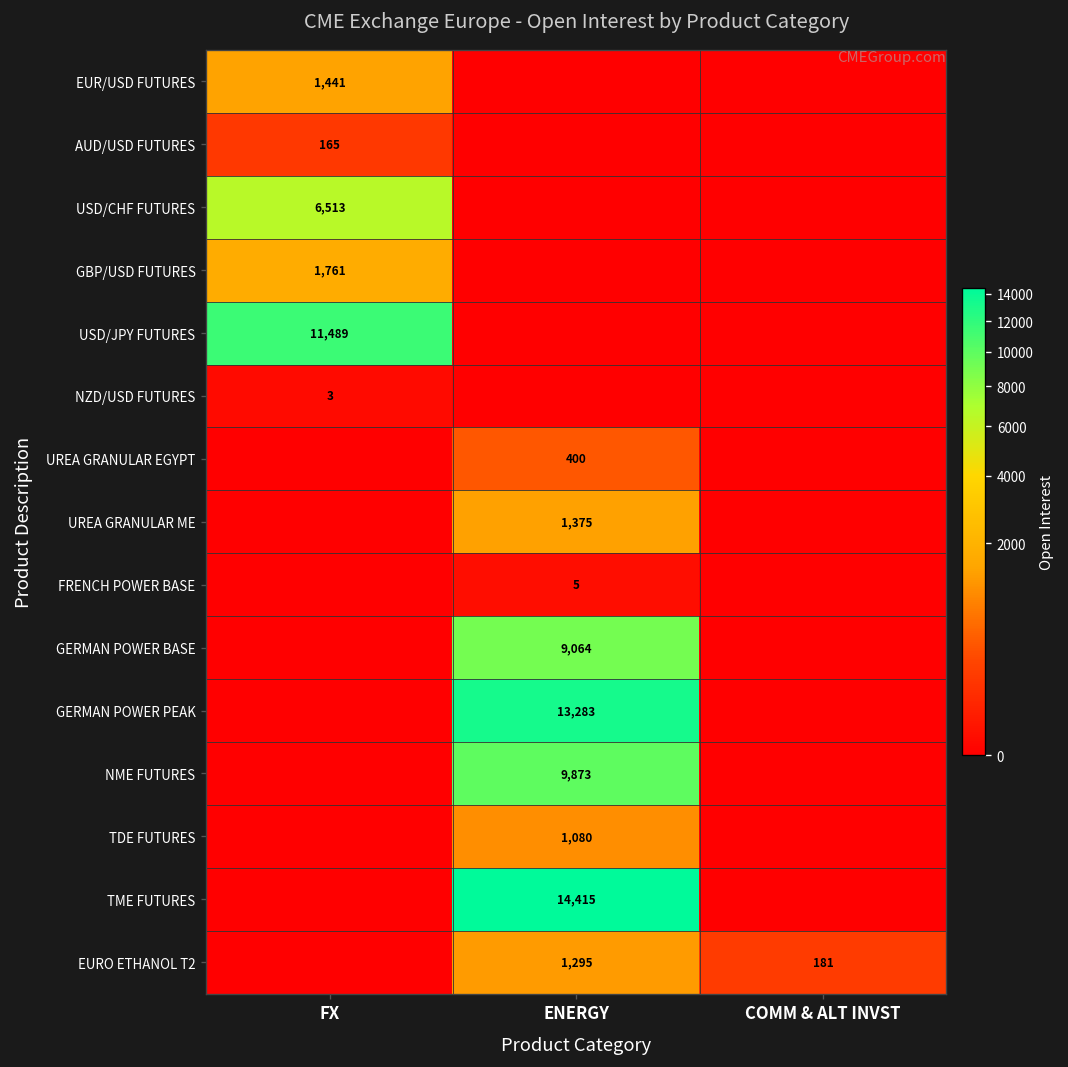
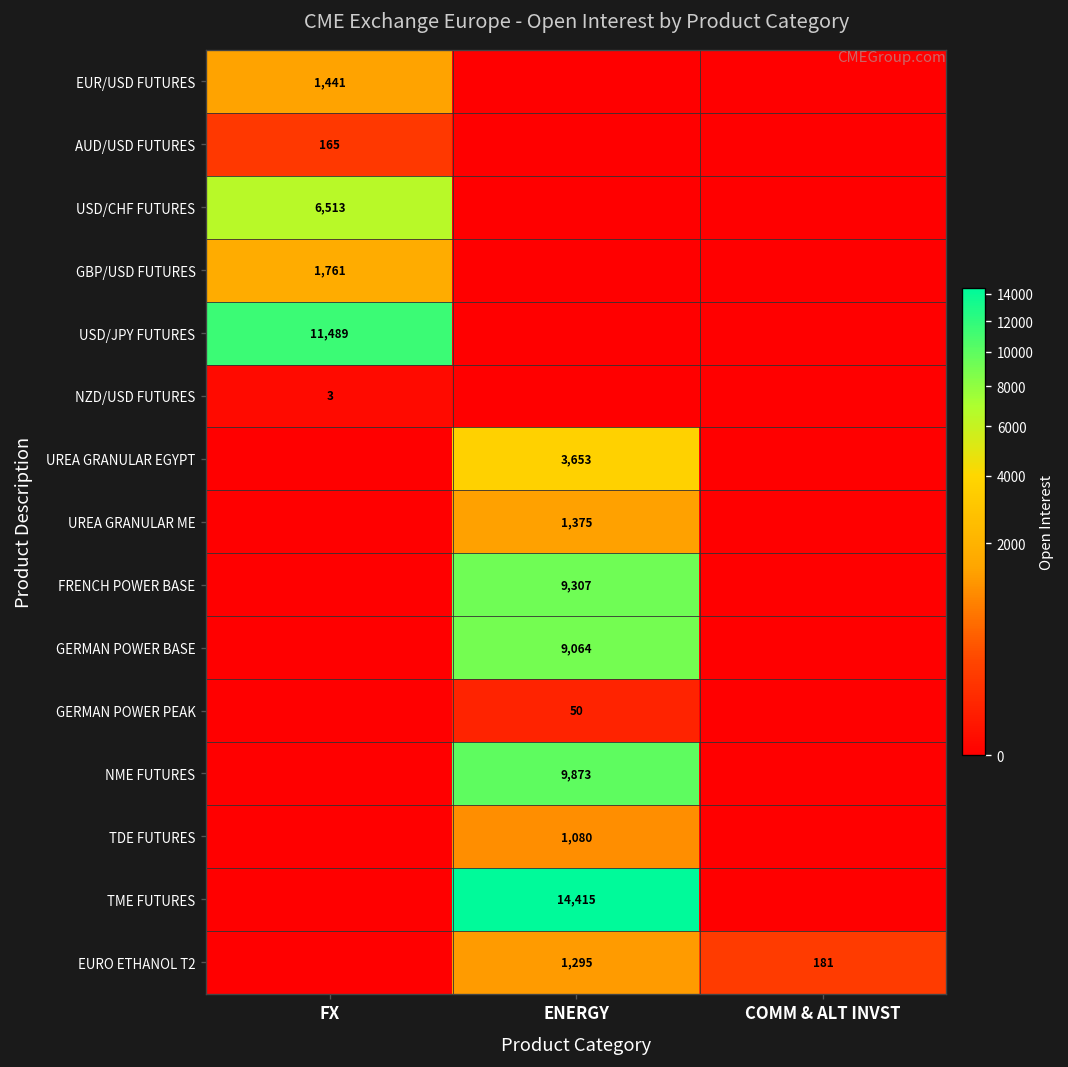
UREA GRANULAR EGYPT, ENERGY: 400 -> 3,653
FRENCH POWER BASE, ENERGY: 5 -> 9,307
GERMAN POWER PEAK, ENERGY: 13,283 -> 50
